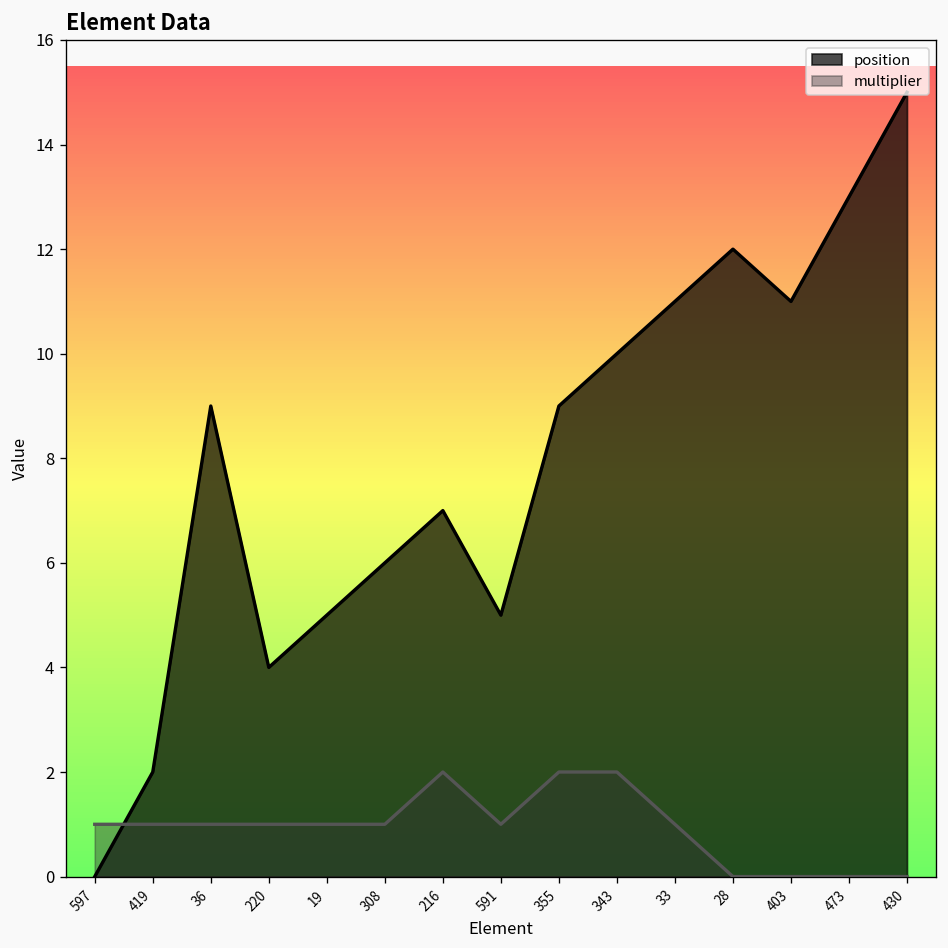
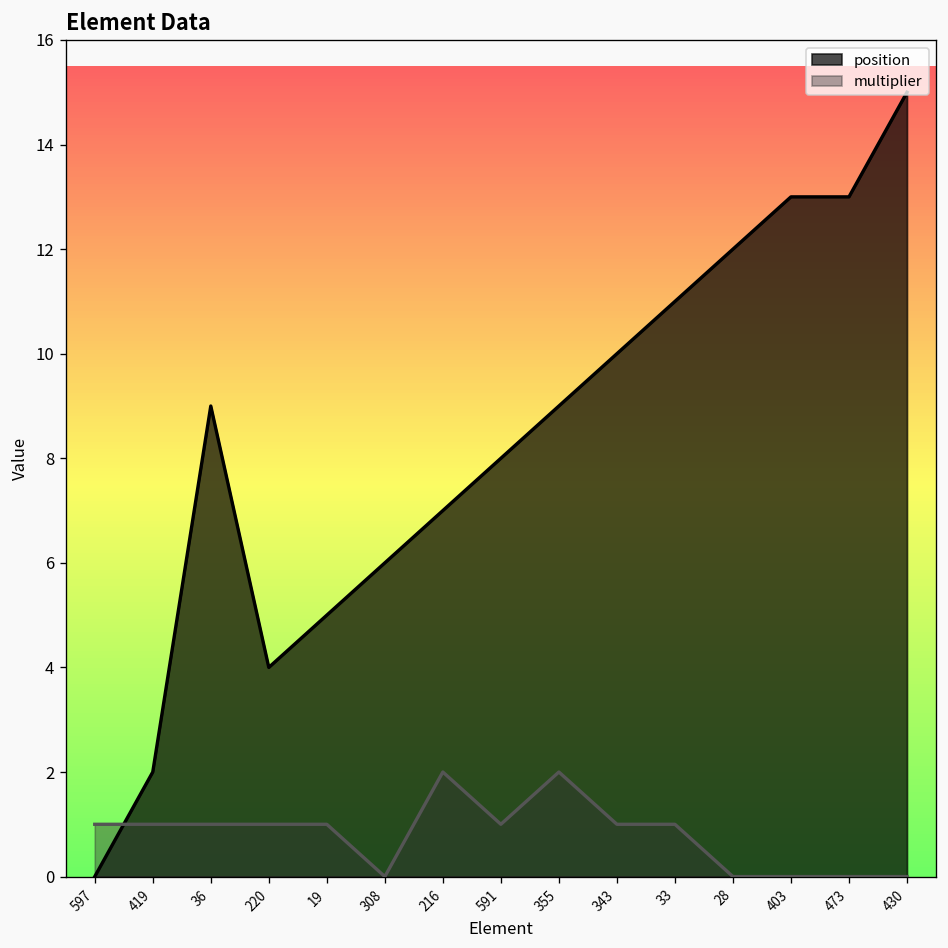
multiplier, 308: 1 -> 0
position, 591: 5 -> 8
multiplier, 343: 2 -> 1
position, 403: 11 -> 13
